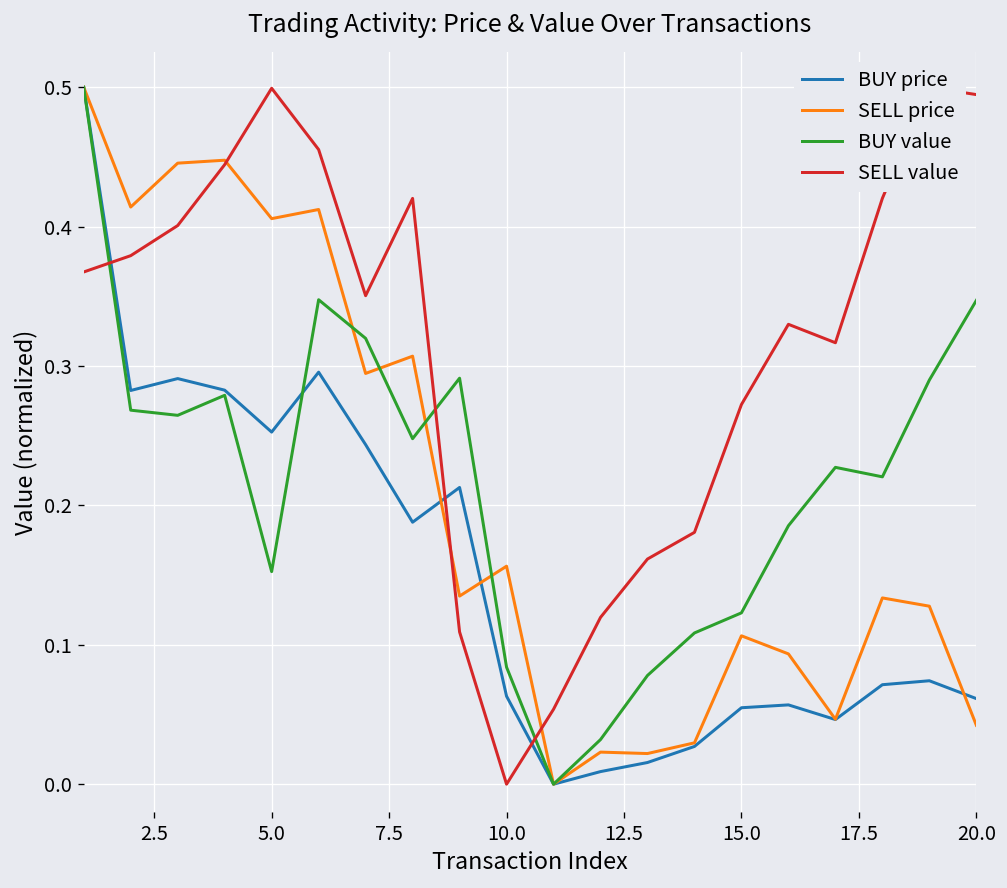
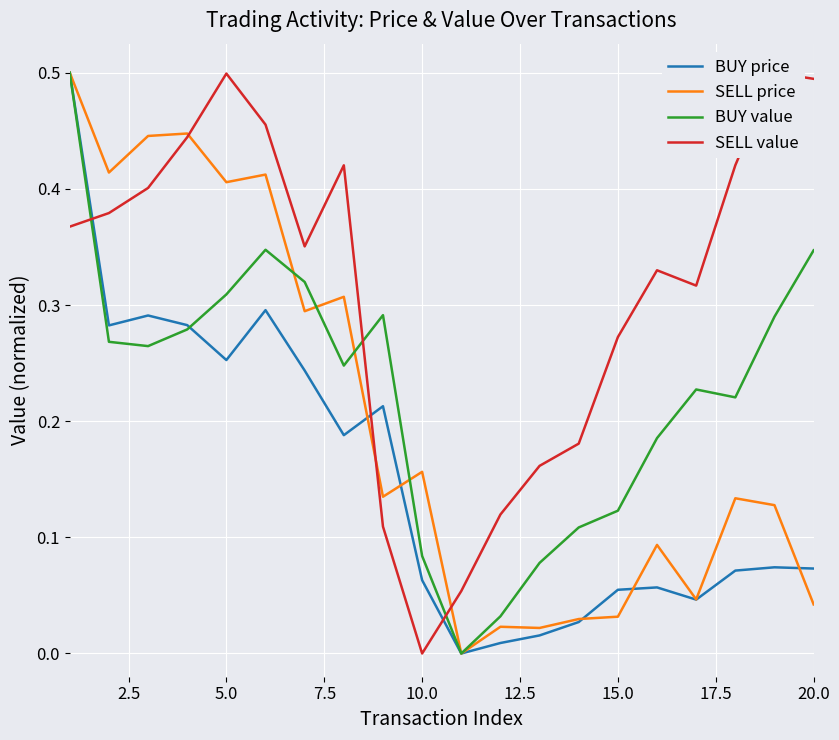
BUY value, 5.0: 0.153 -> 0.309
SELL price, 15.0: 0.106 -> 0.032
BUY price, 20.0: 0.061 -> 0.073
